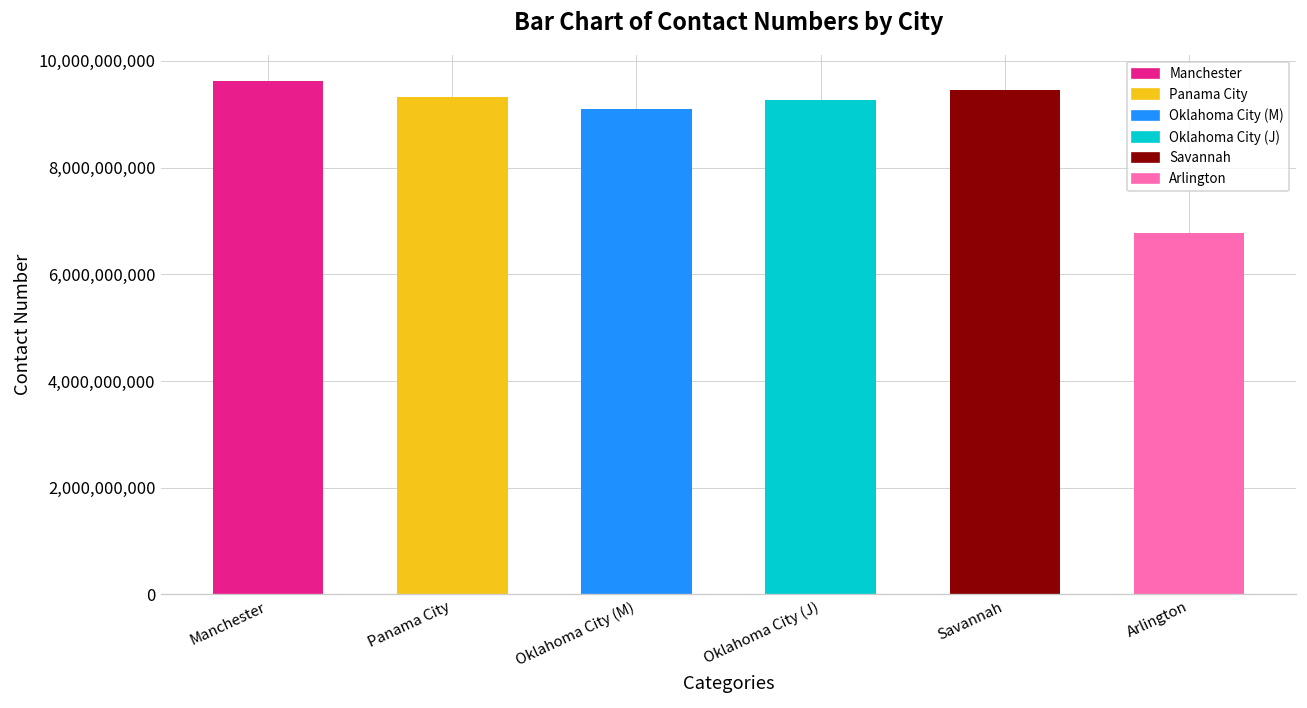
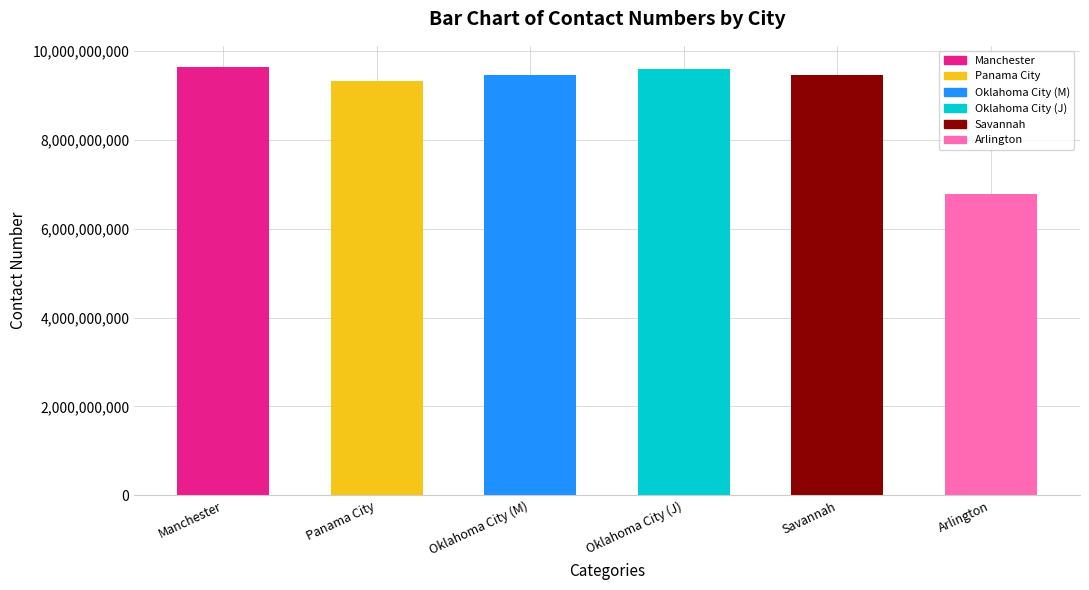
Oklahoma City (M): 9,100,000,000 -> 9,400,000,000
Oklahoma City (J): 9,300,000,000 -> 9,600,000,000
